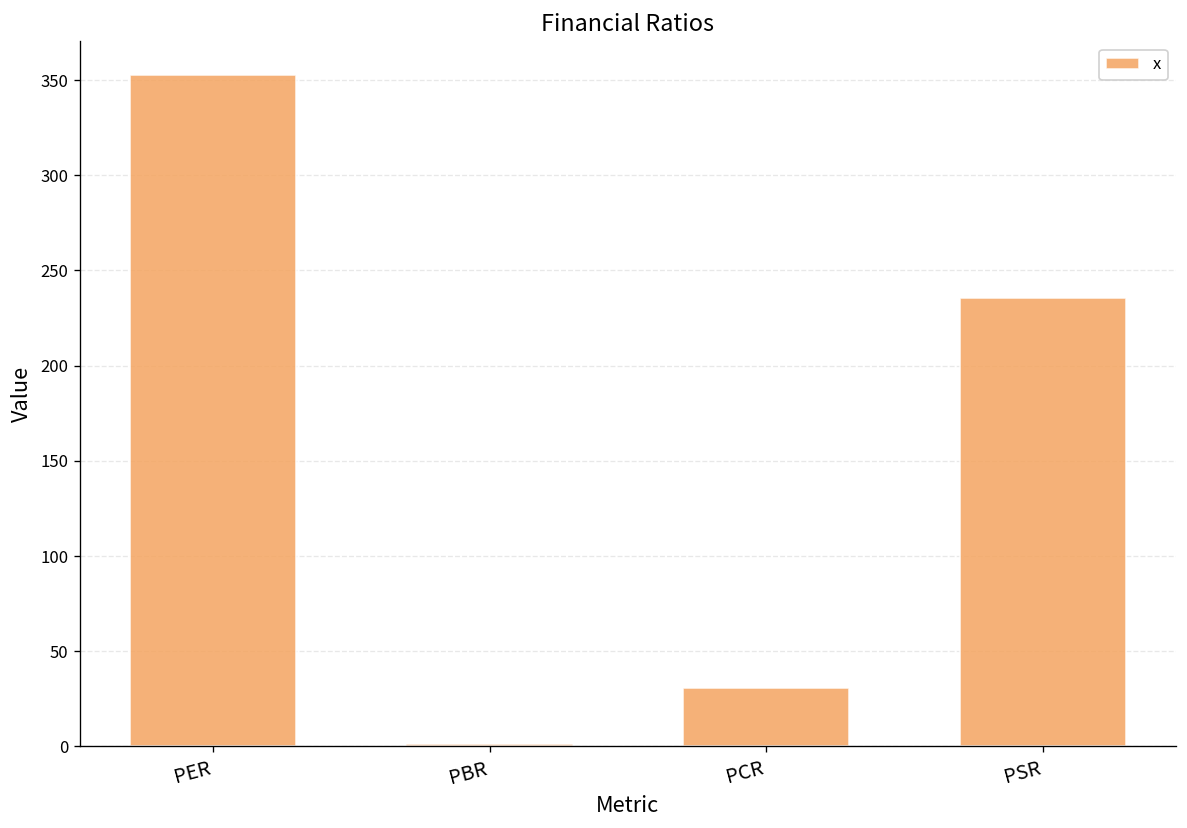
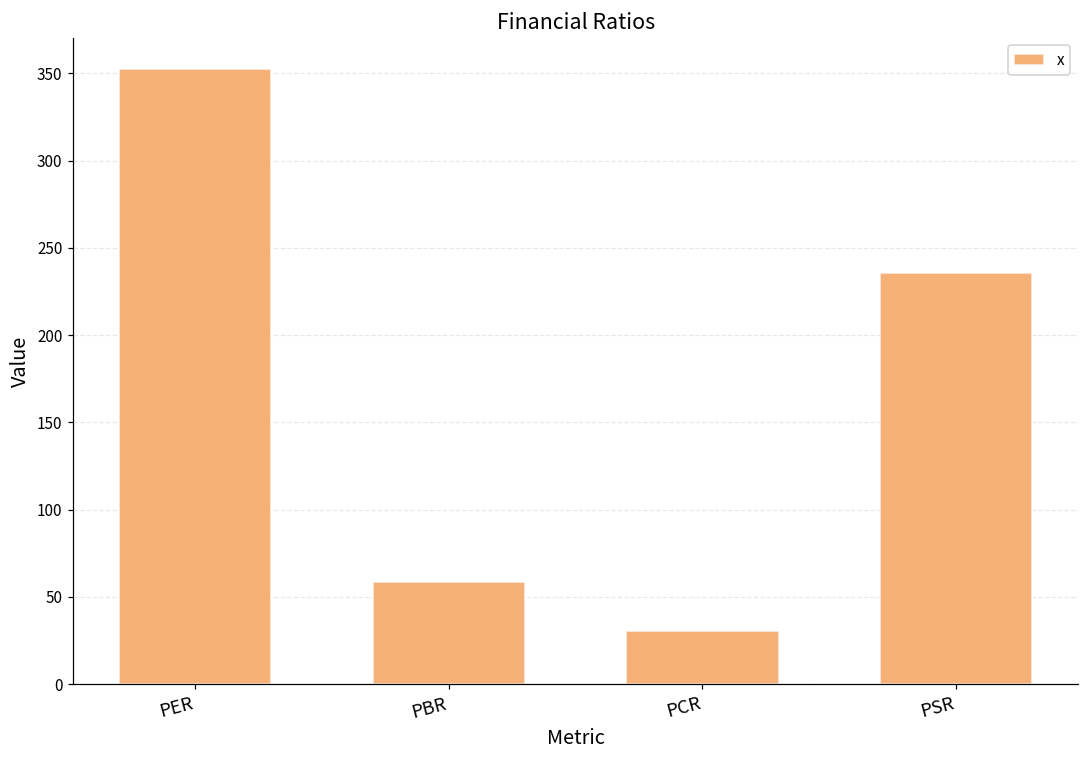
PBR: 1 -> 58
